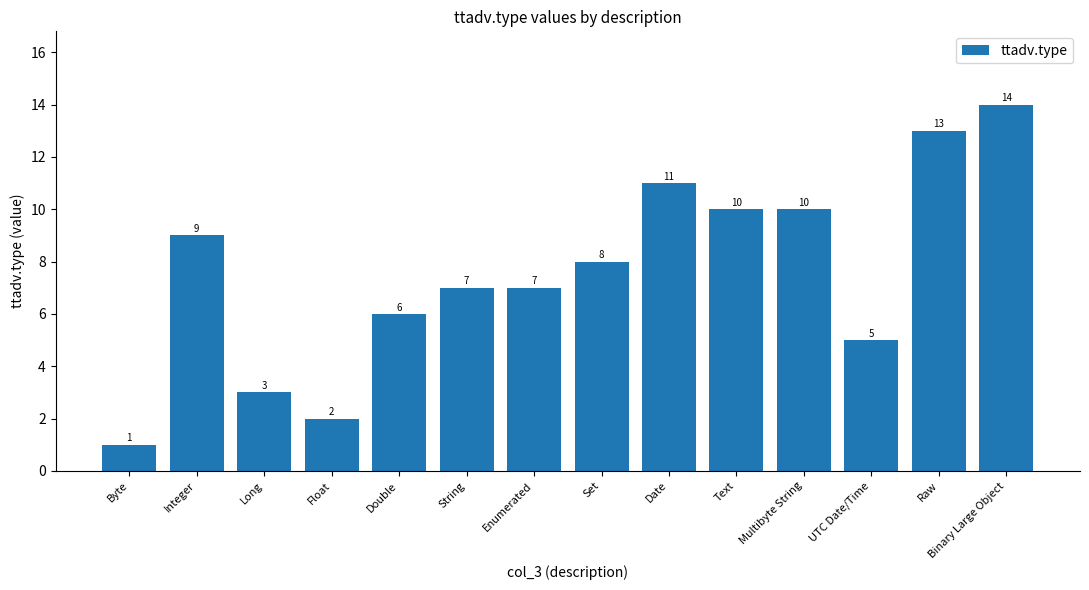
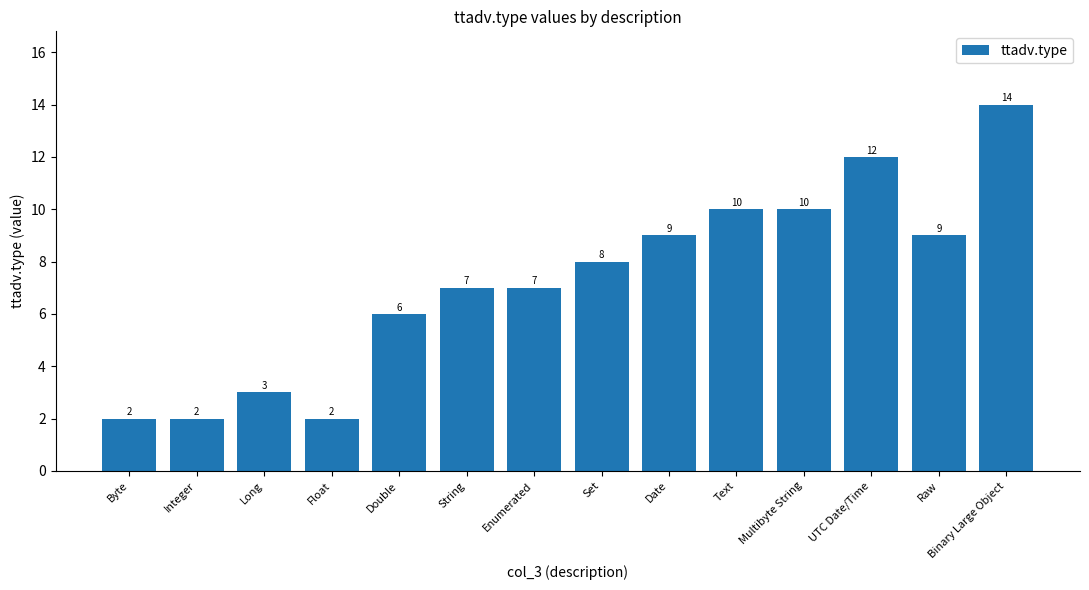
Byte: 1 -> 2
Integer: 9 -> 2
Date: 11 -> 9
UTC Date/Time: 5 -> 12
Raw: 13 -> 9
